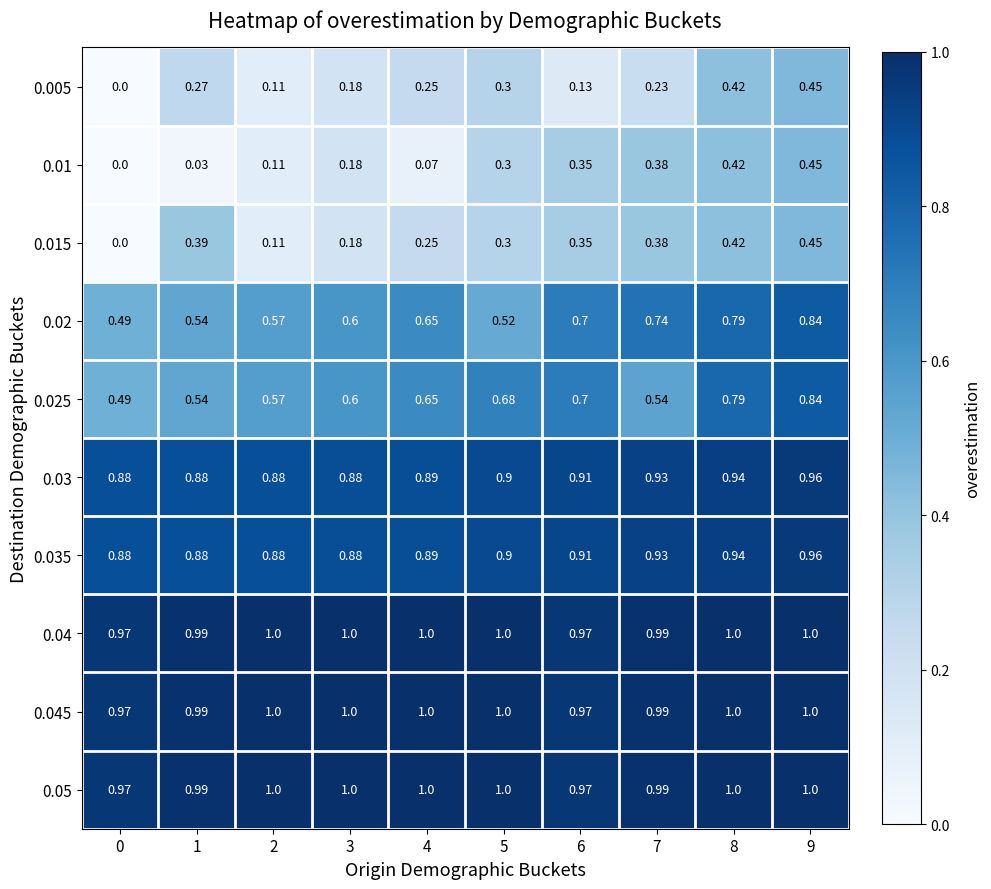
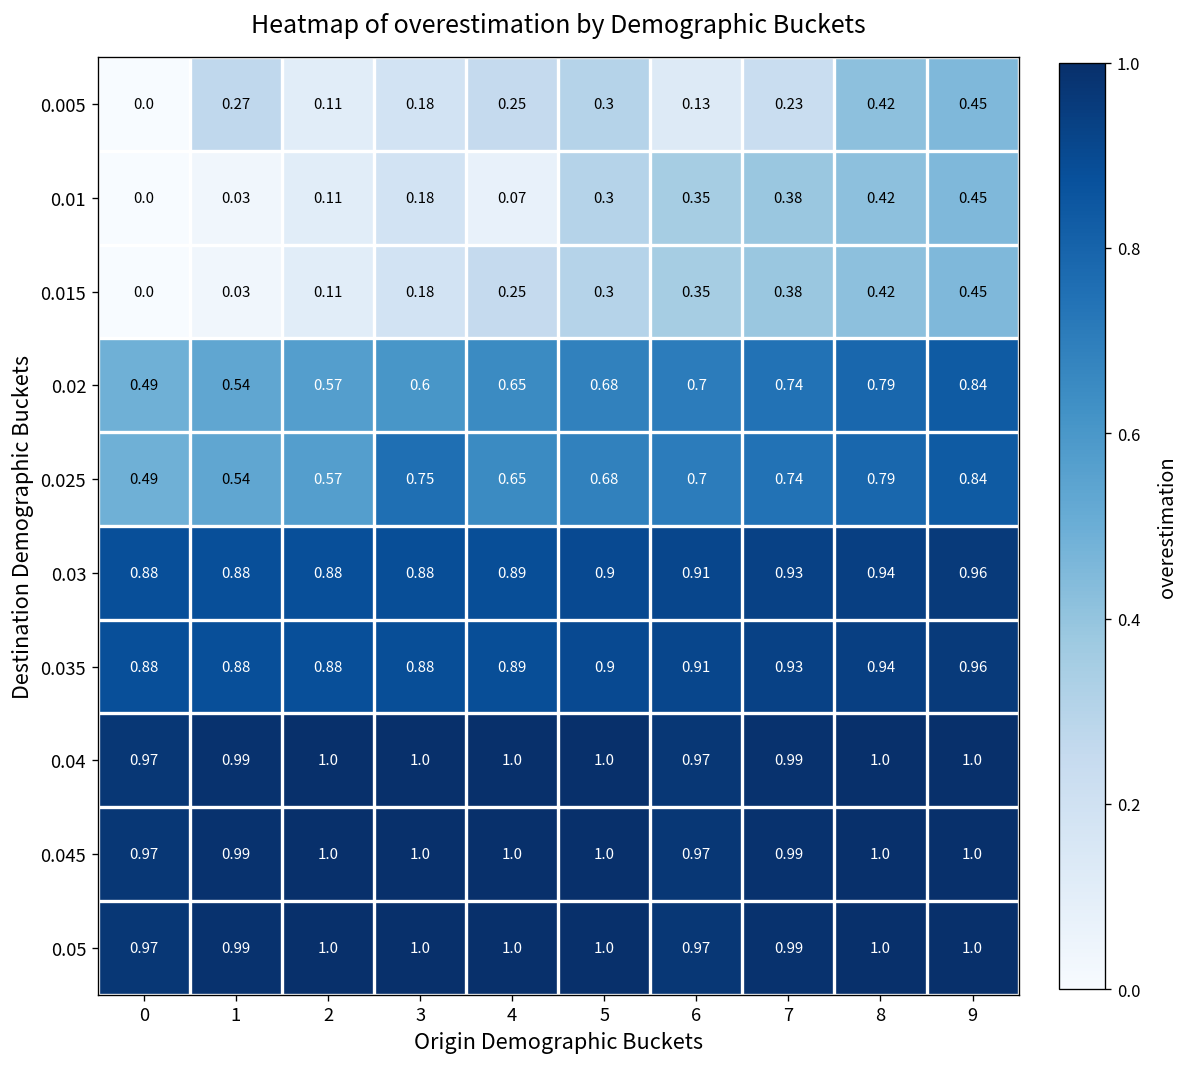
0.015, 1: 0.39 -> 0.03
0.02, 5: 0.52 -> 0.68
0.025, 3: 0.6 -> 0.75
0.025, 7: 0.54 -> 0.74
